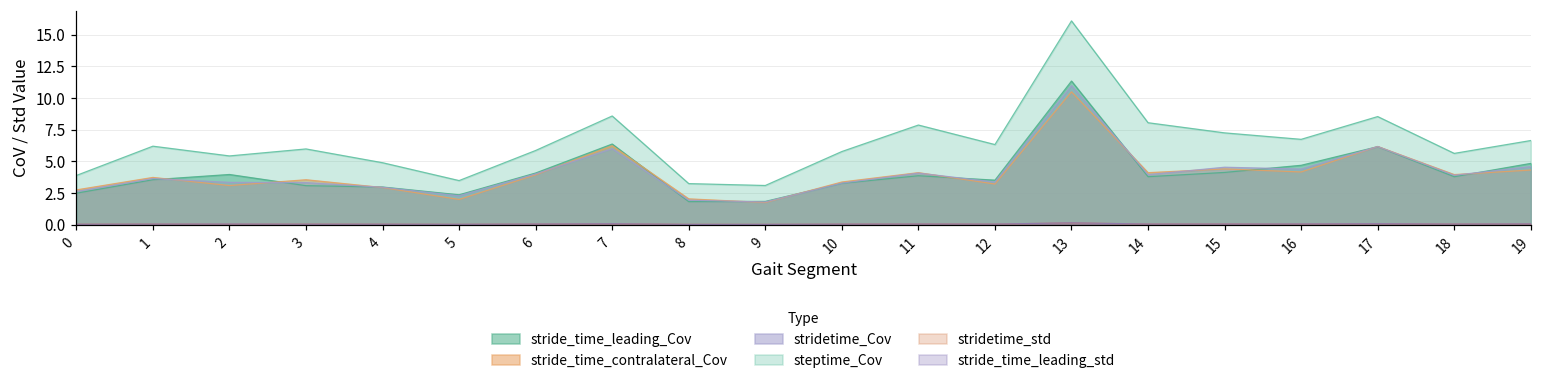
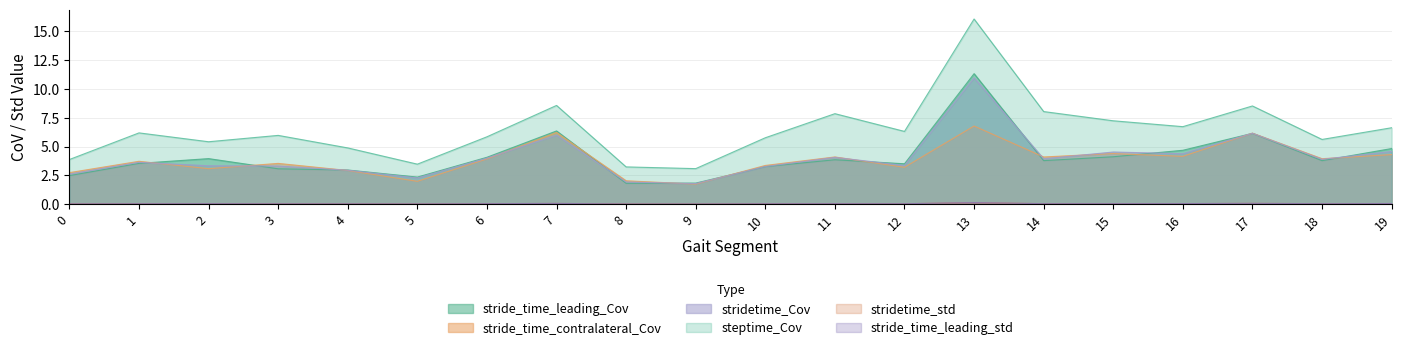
stride_time_contralateral_Cov, 13: 10.5 -> 6.8
